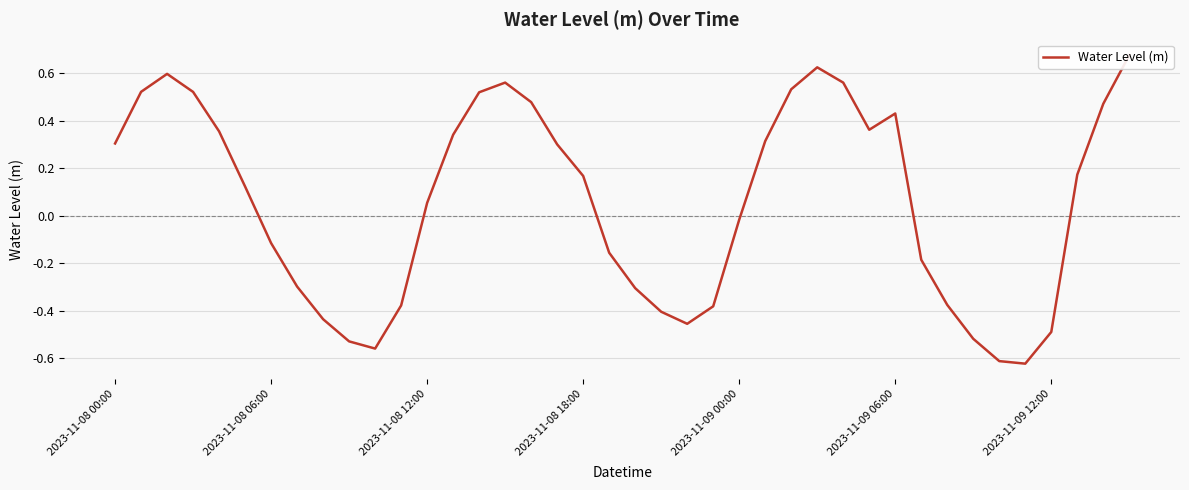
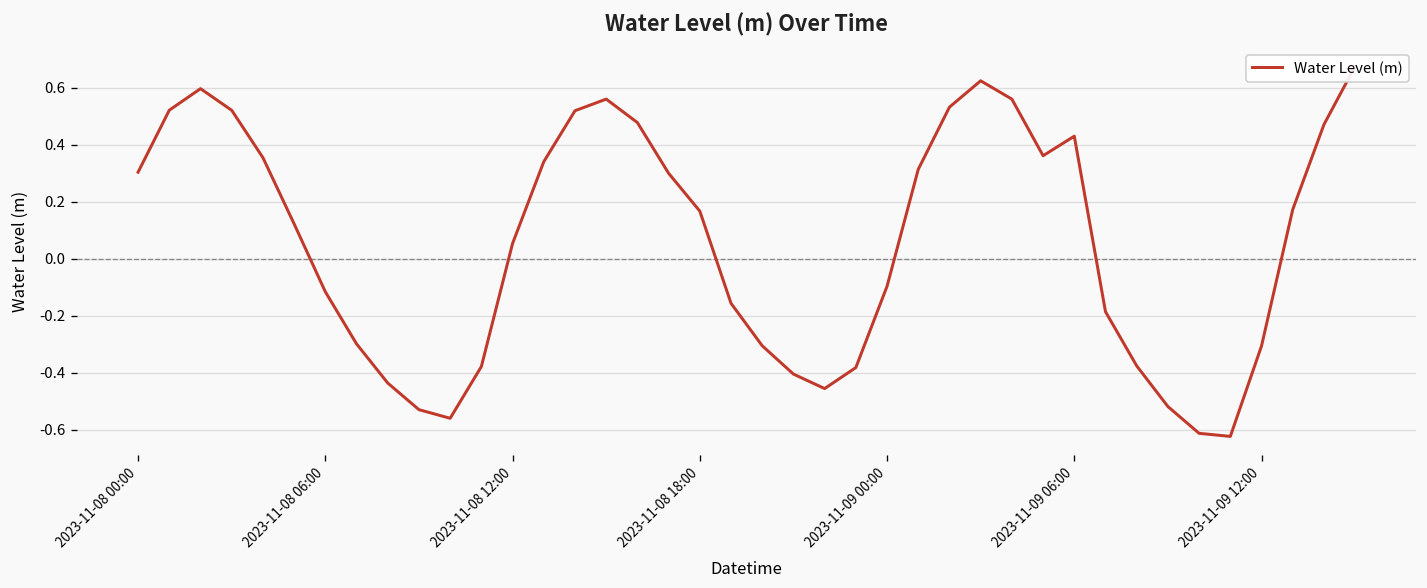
2023-11-09 00:00: -0.02 -> -0.10
2023-11-09 12:00: -0.49 -> -0.31
